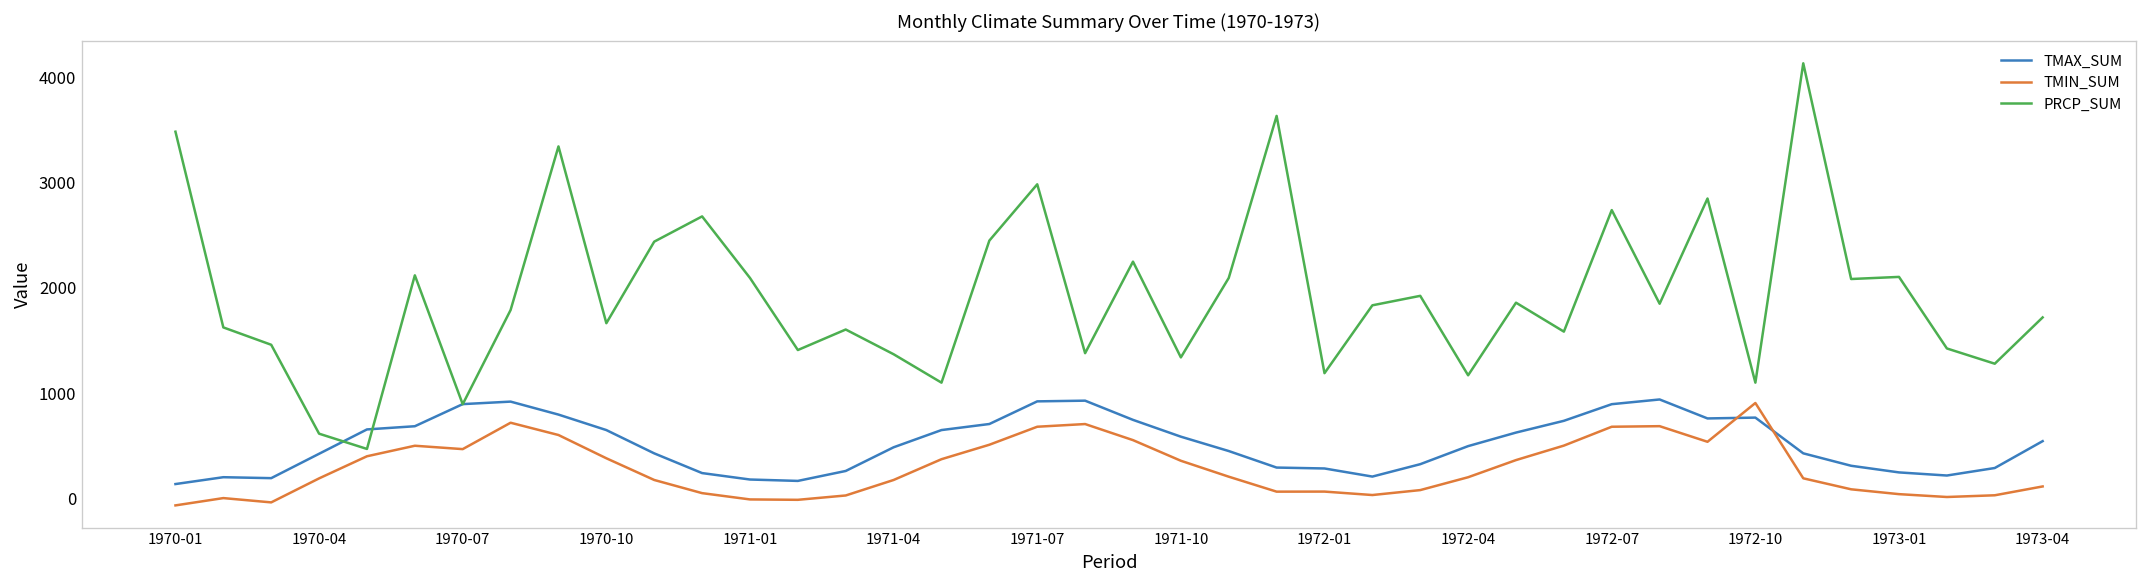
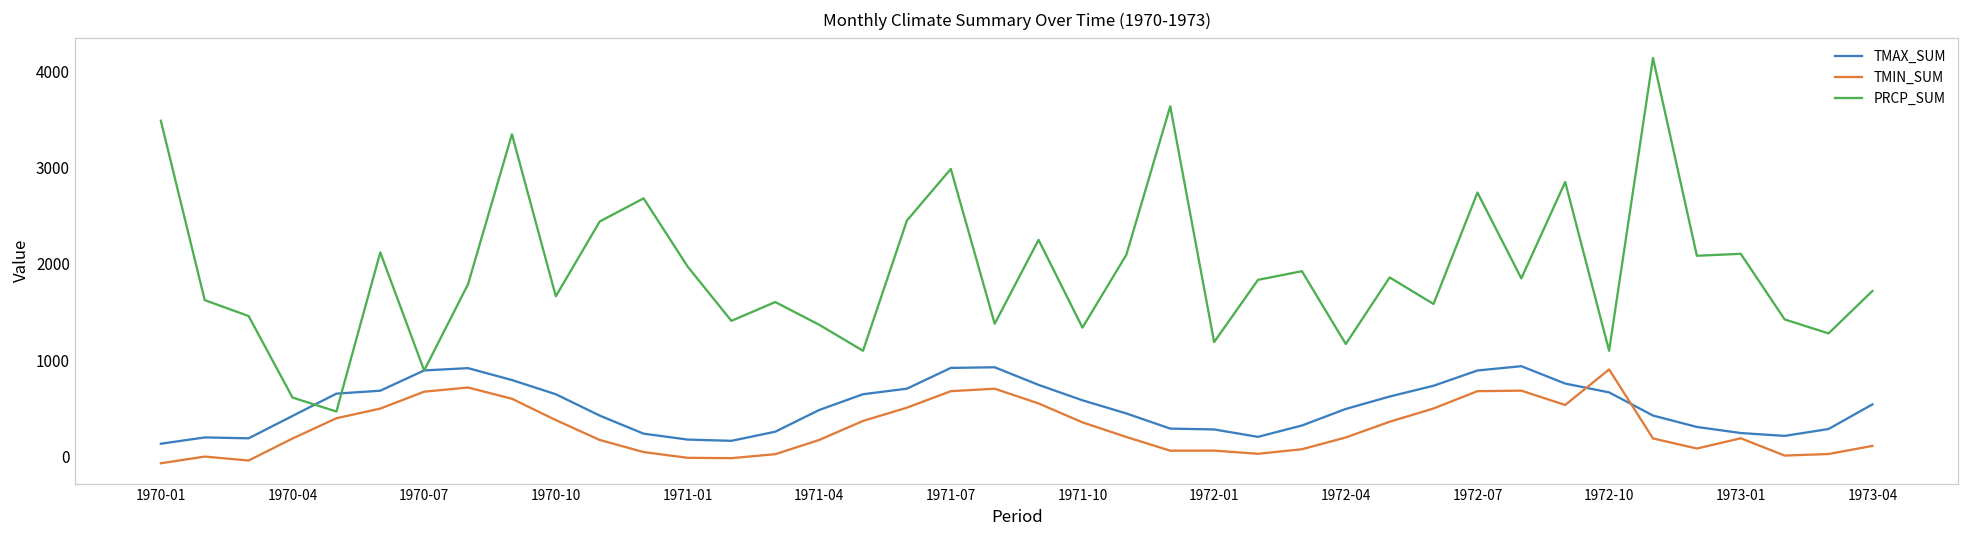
TMIN_SUM, 1970-07: 500 -> 700
PRCP_SUM, 1971-01: 2100 -> 2000
TMAX_SUM, 1972-10: 800 -> 700
TMIN_SUM, 1973-01: 0 -> 200
